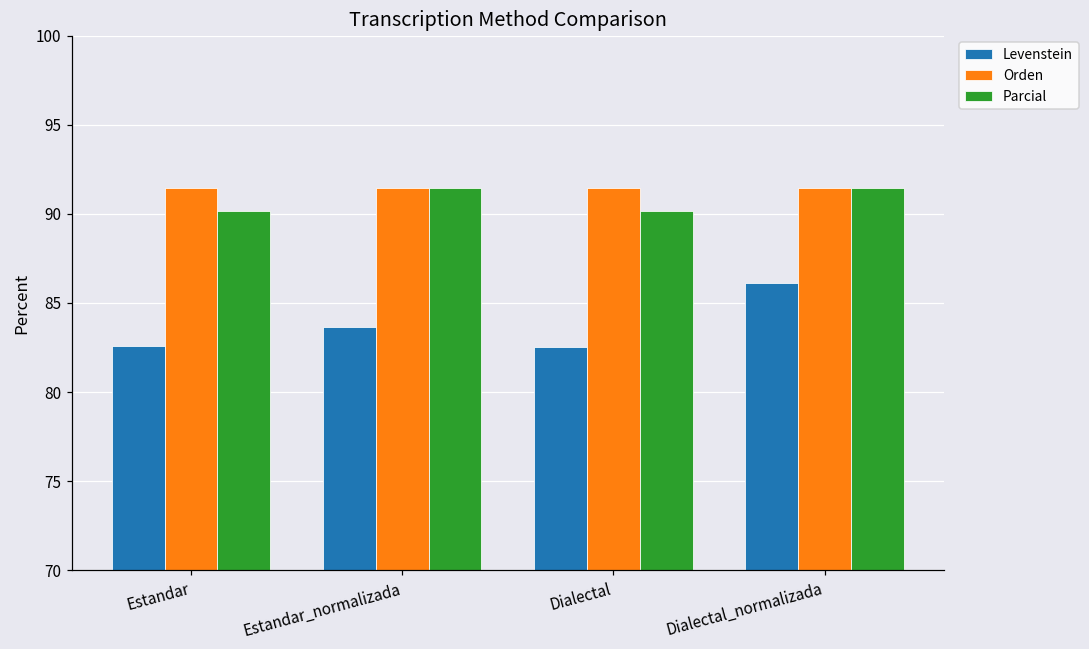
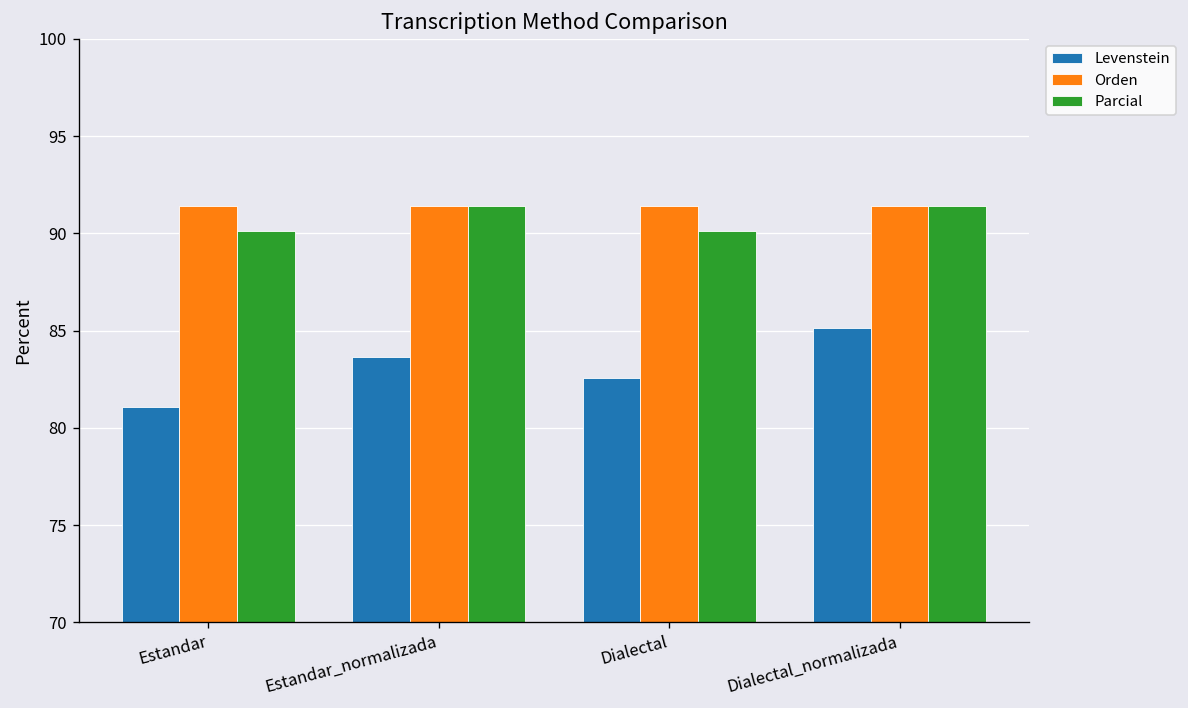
Levenstein, Estandar: 82.6 -> 81.1
Levenstein, Dialectal_normalizada: 86.1 -> 85.1
